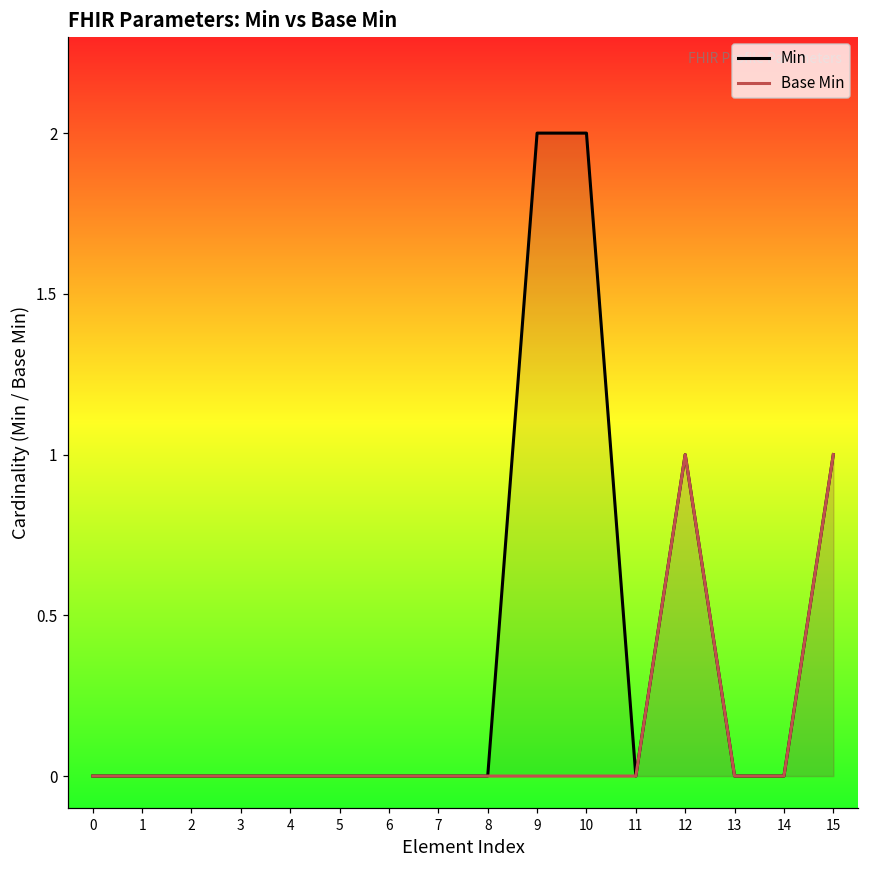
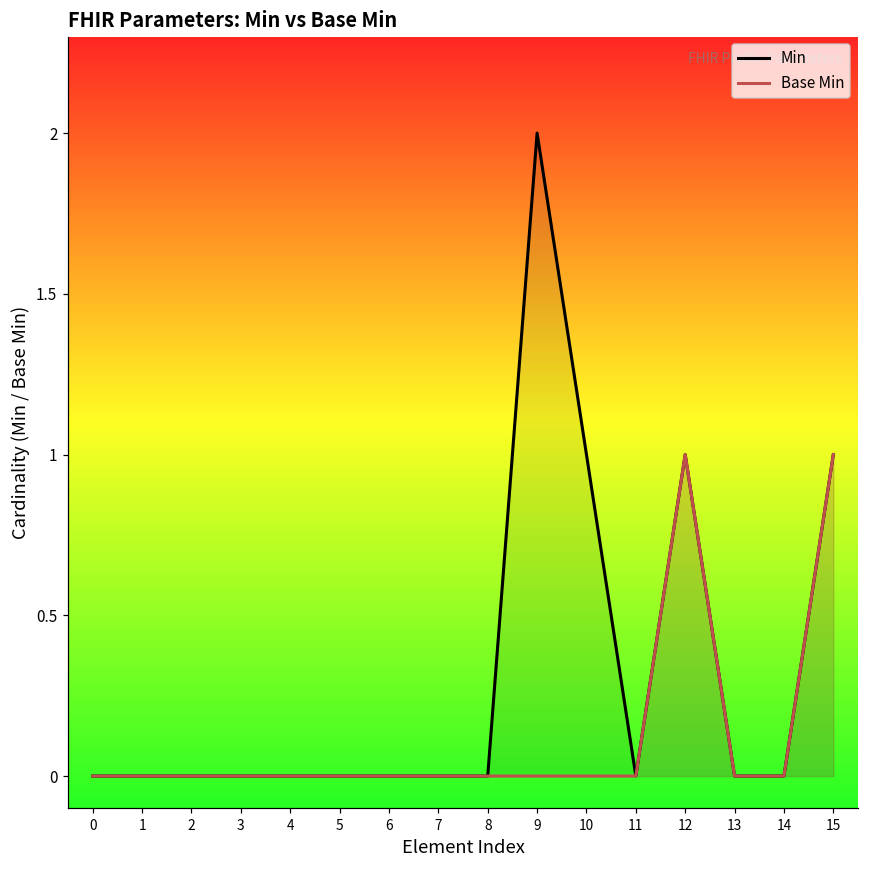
Min, 10: 2 -> 1
